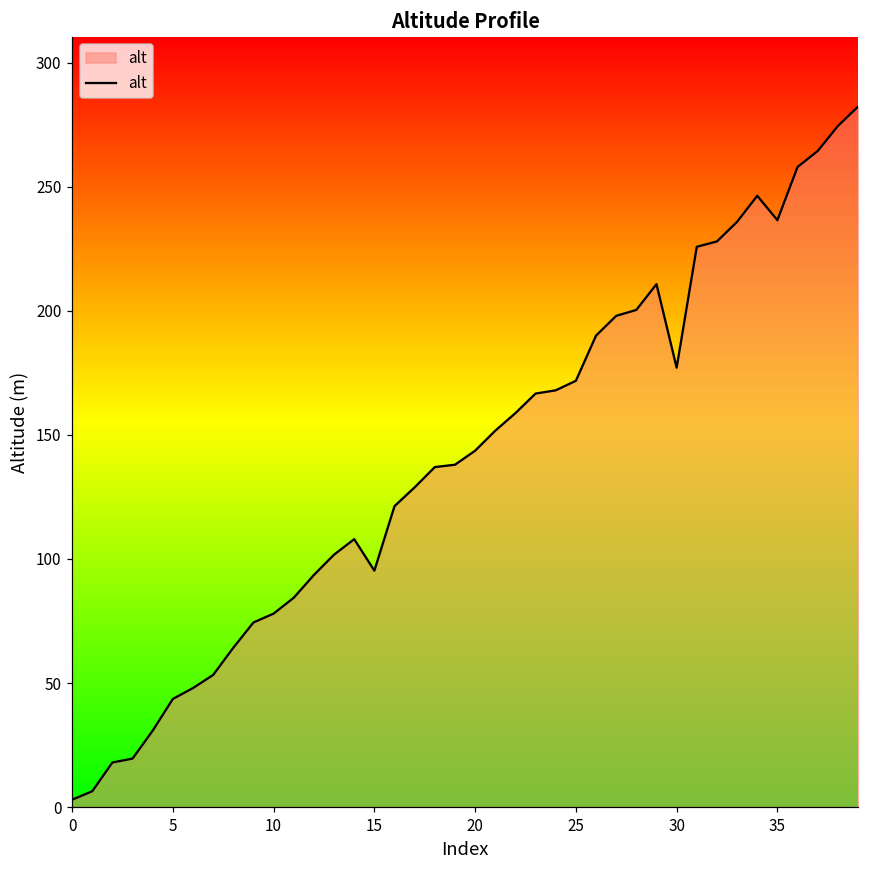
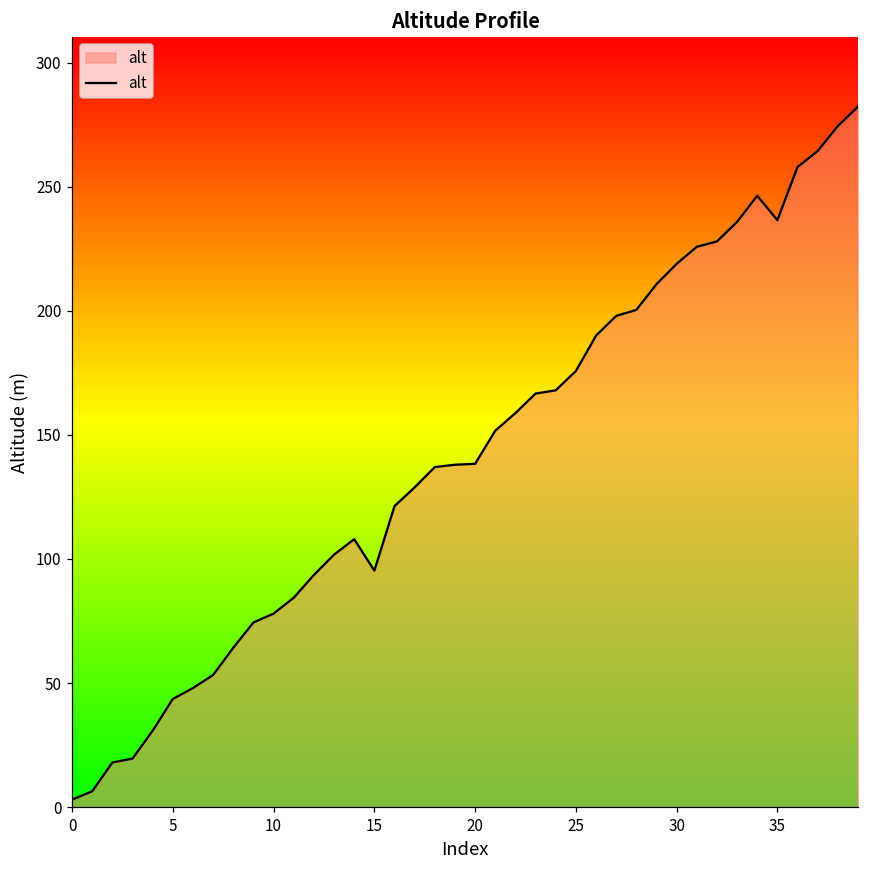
20: 144 -> 138
25: 172 -> 176
30: 177 -> 219
